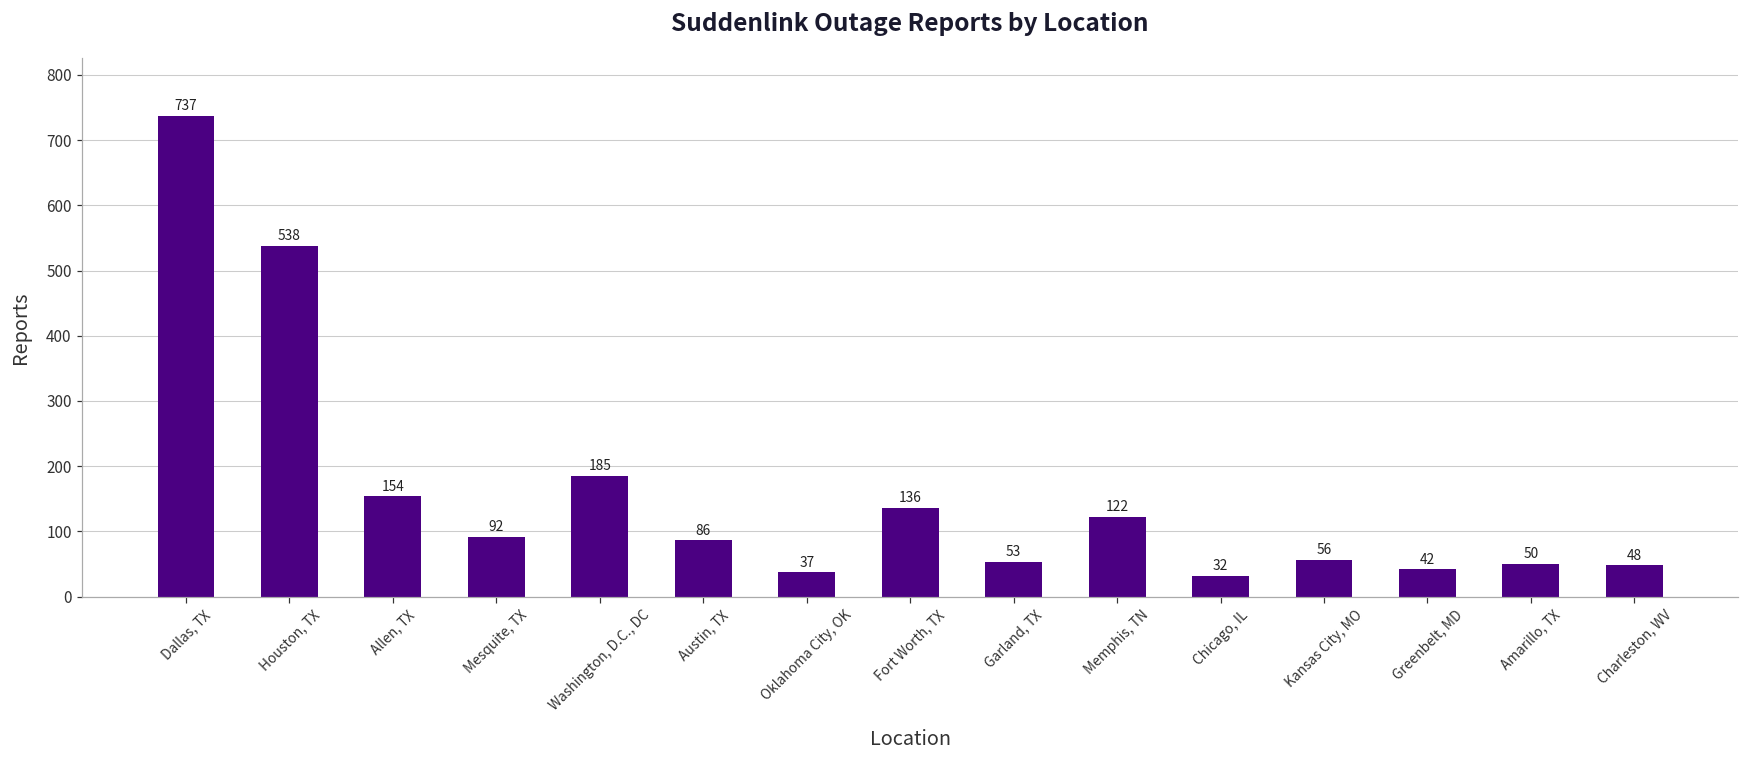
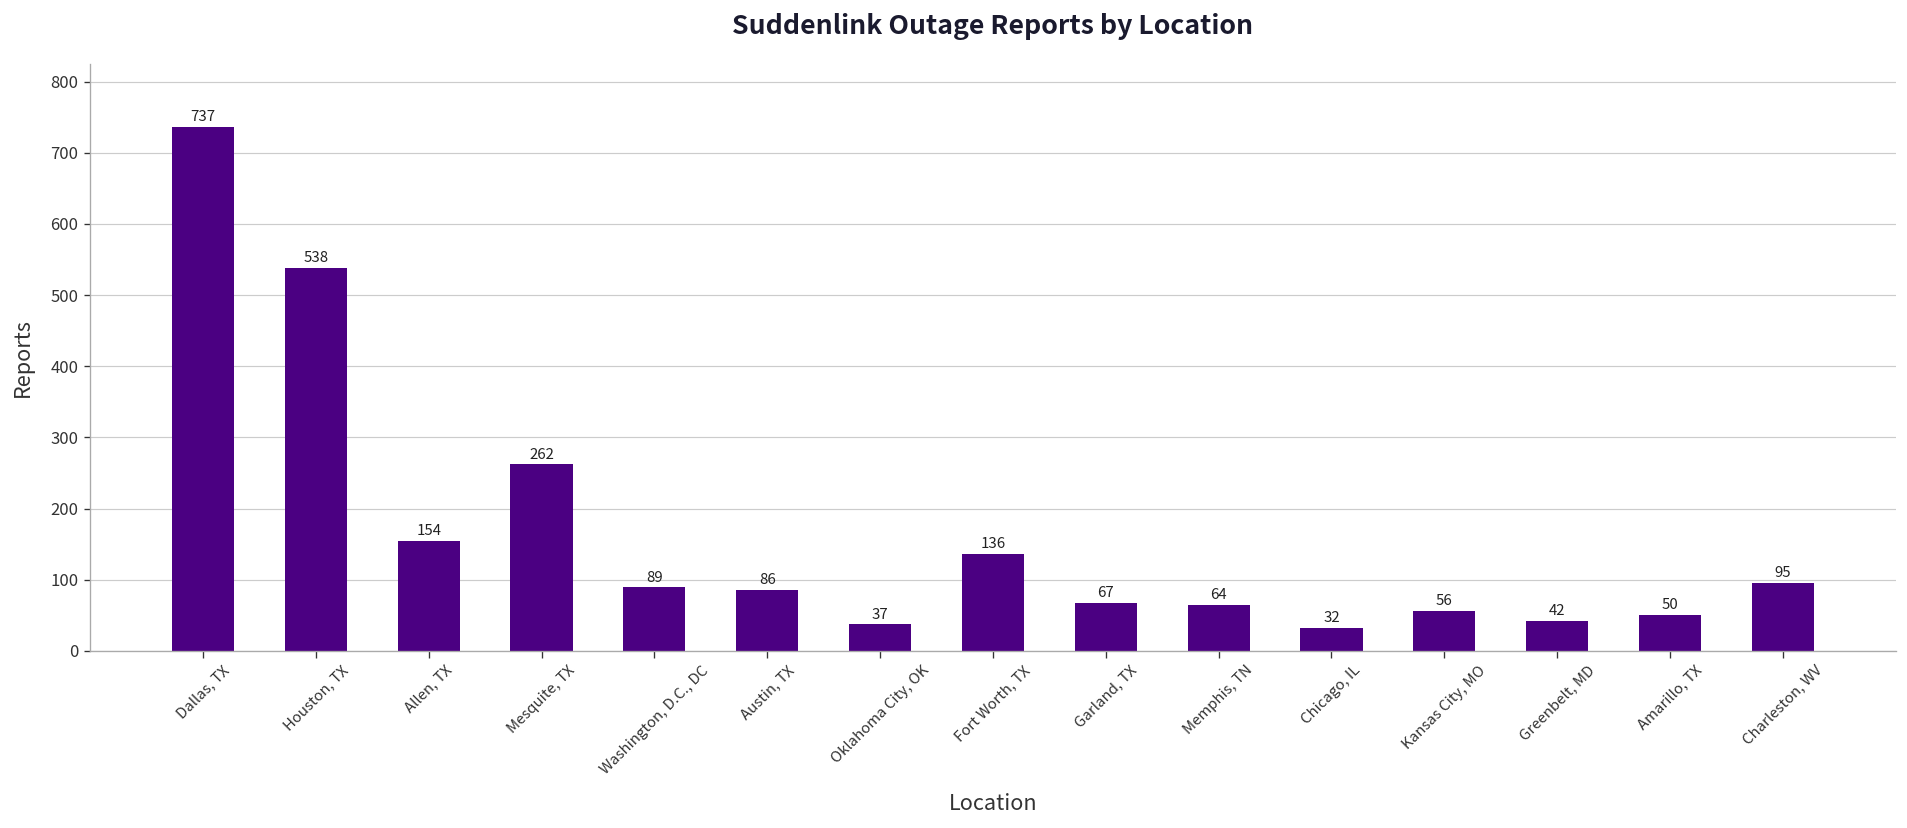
Mesquite, TX: 92 -> 262
Washington, D.C., DC: 185 -> 89
Garland, TX: 53 -> 67
Memphis, TN: 122 -> 64
Charleston, WV: 48 -> 95
